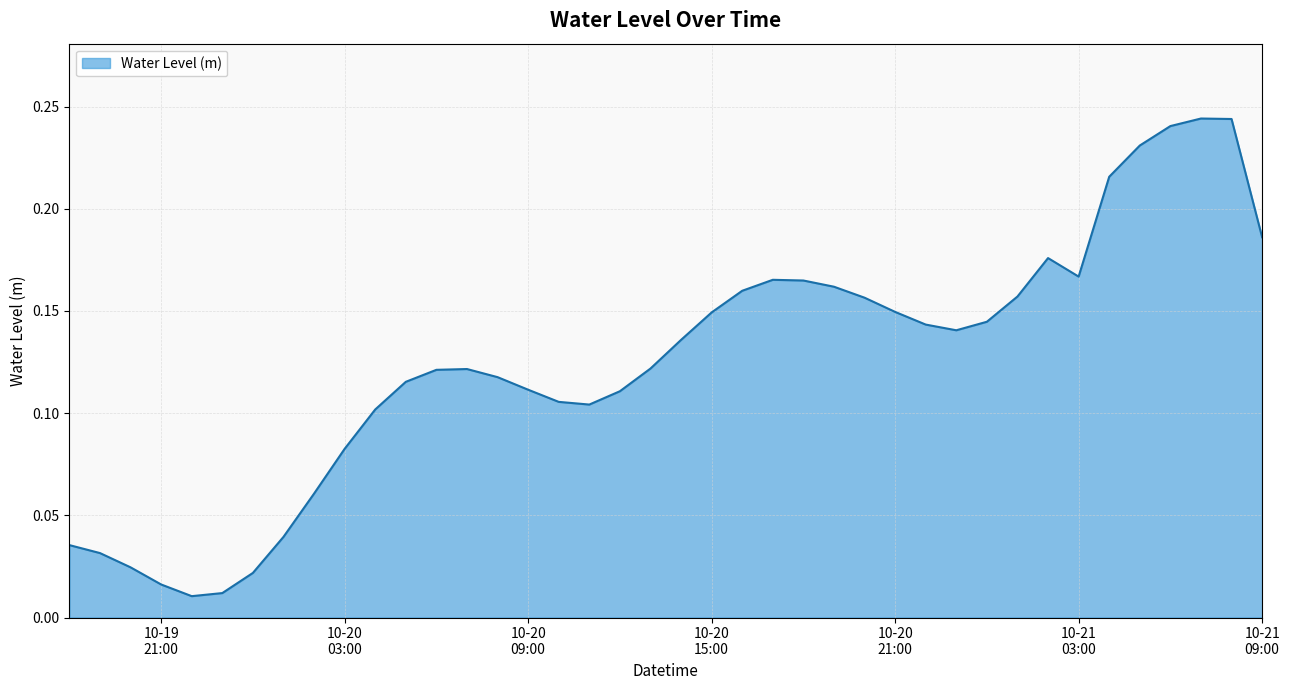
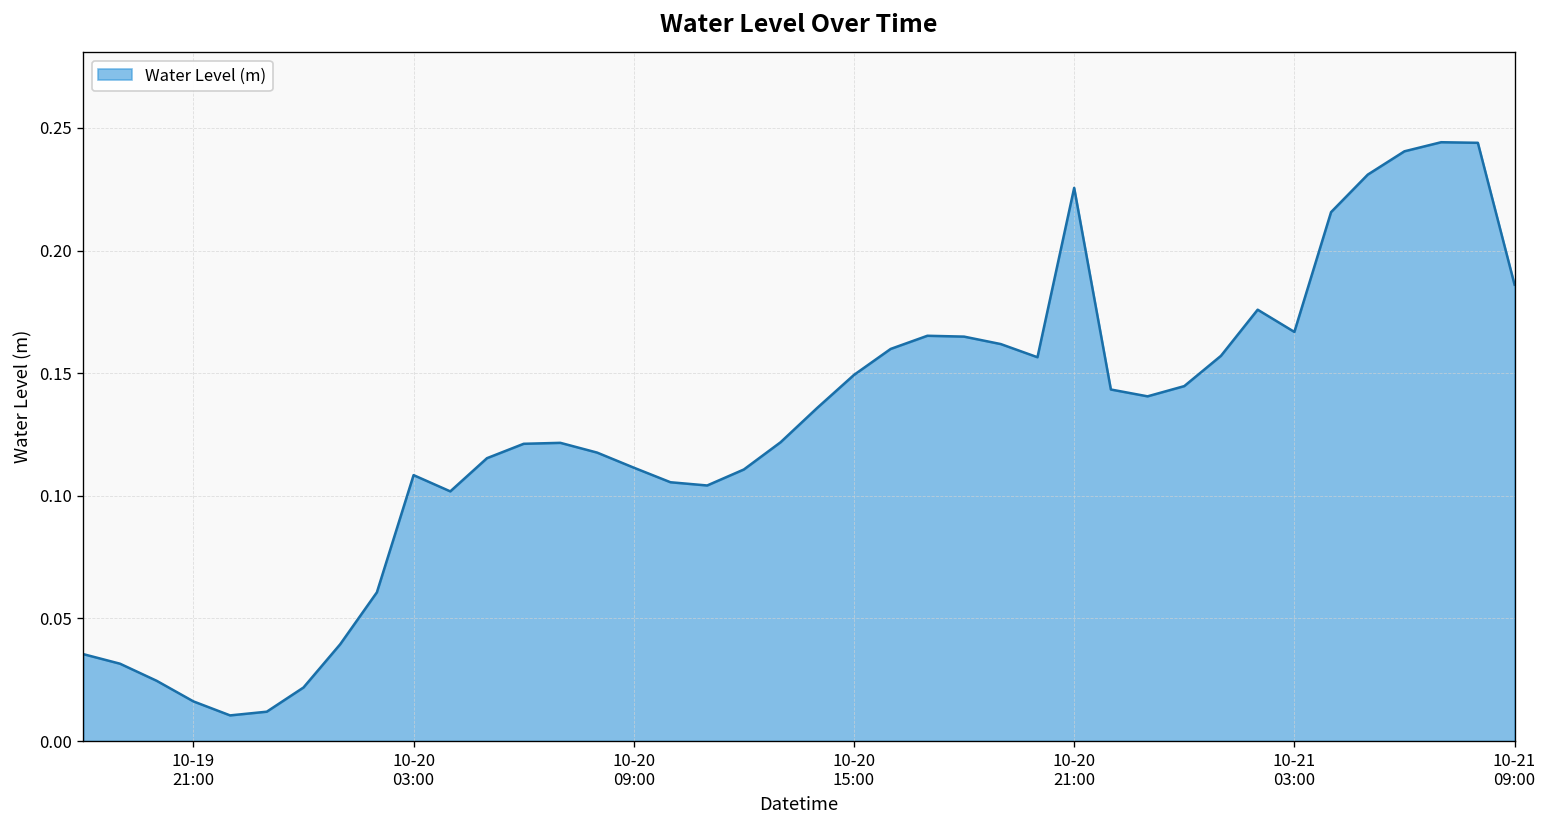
10-20 03:00: 0.083 -> 0.108
10-20 21:00: 0.150 -> 0.226
